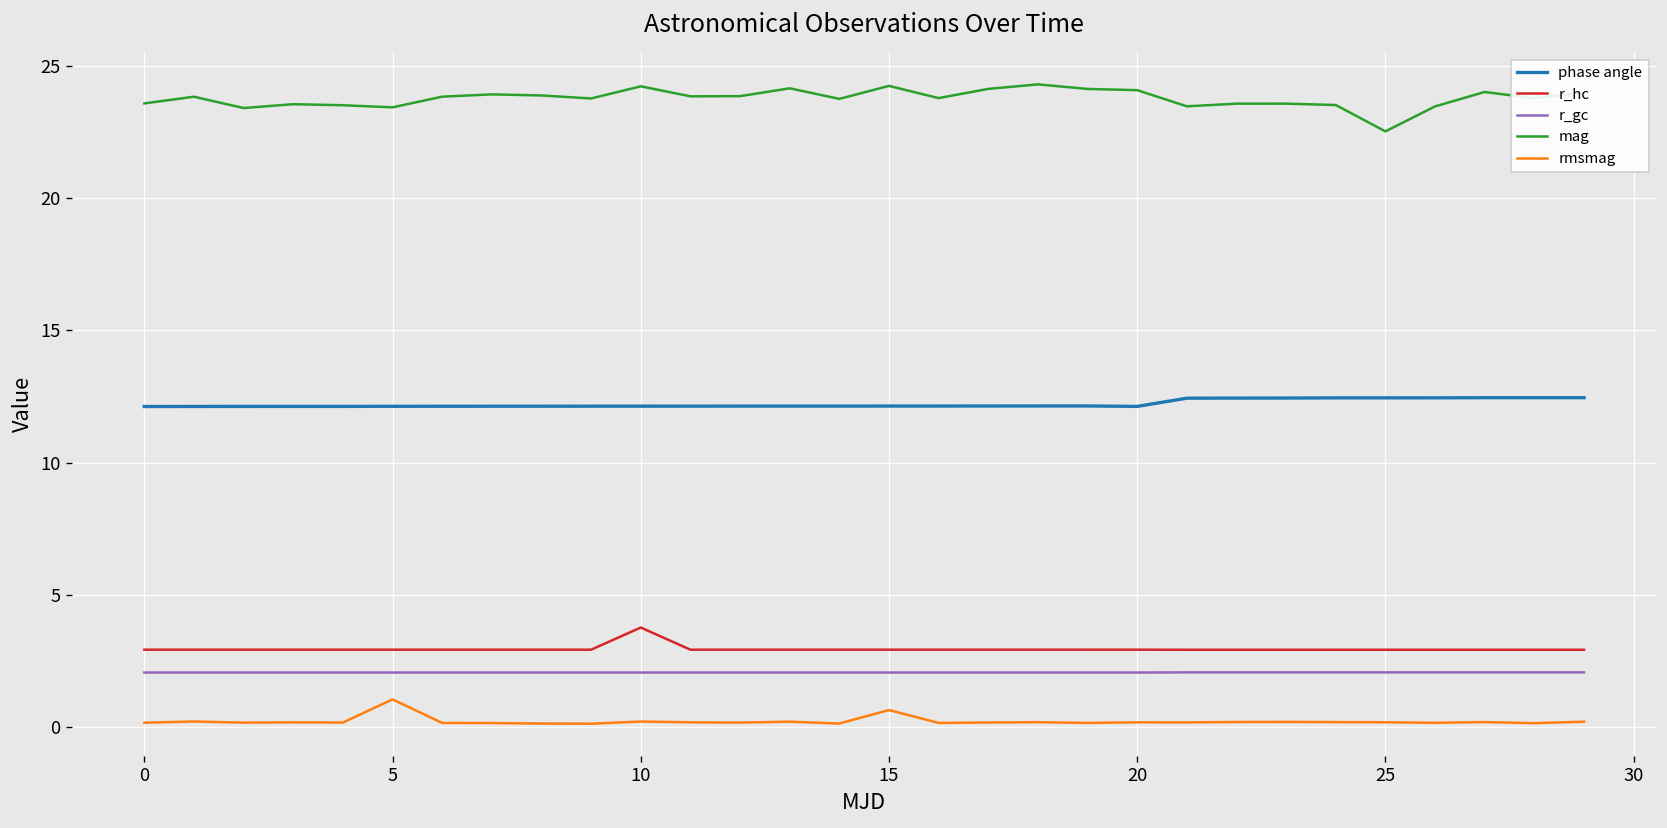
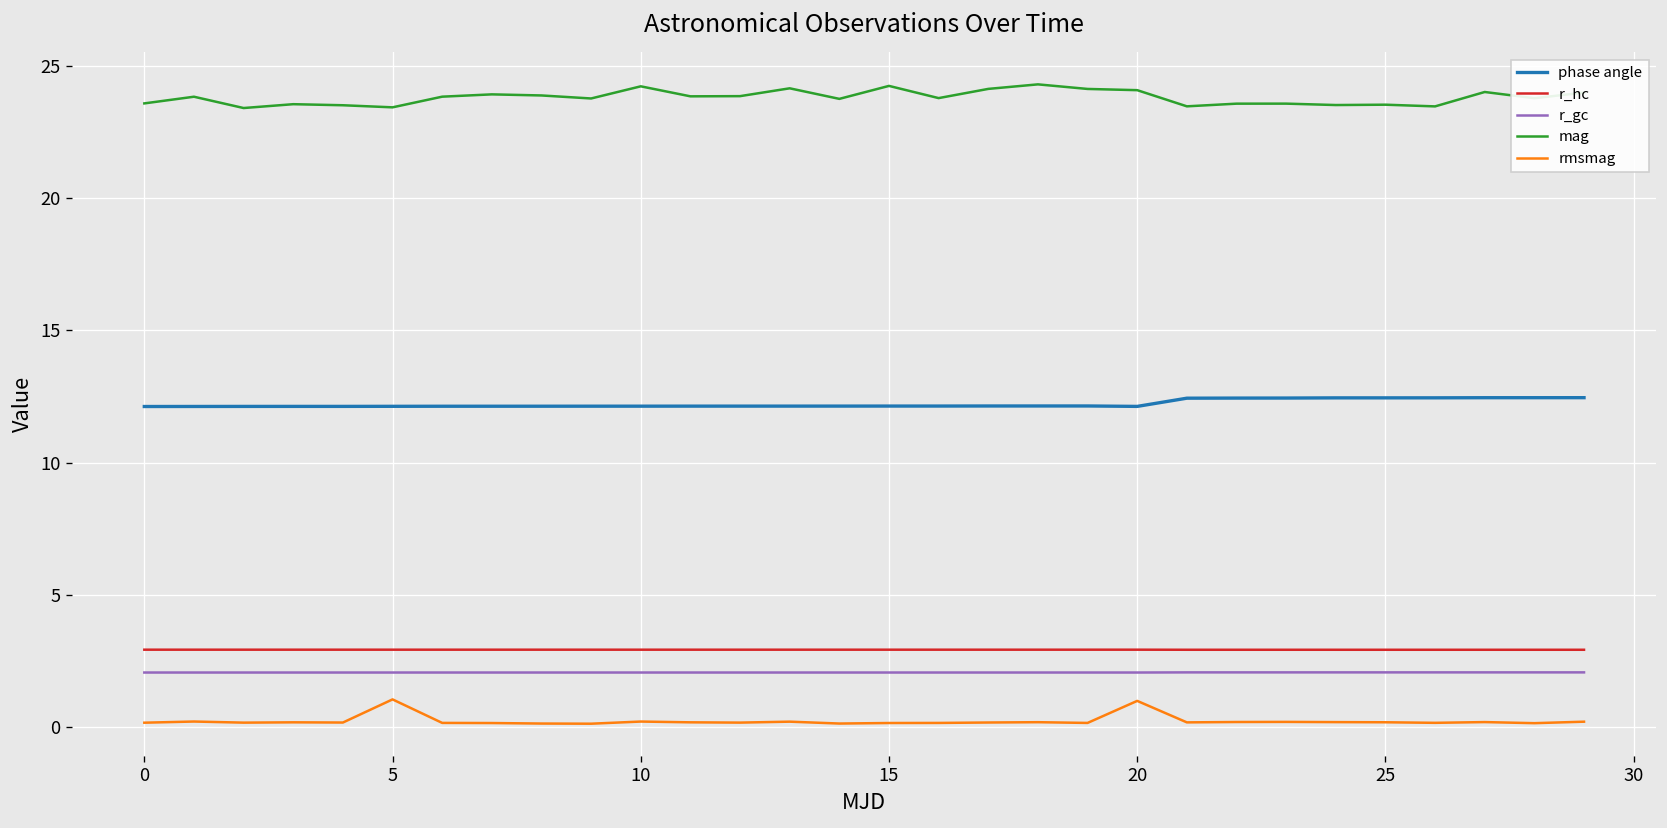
r_hc, 10: 3.8 -> 2.9
rmsmag, 15: 0.7 -> 0.2
rmsmag, 20: 0.2 -> 1.0
mag, 25: 22.5 -> 23.5
